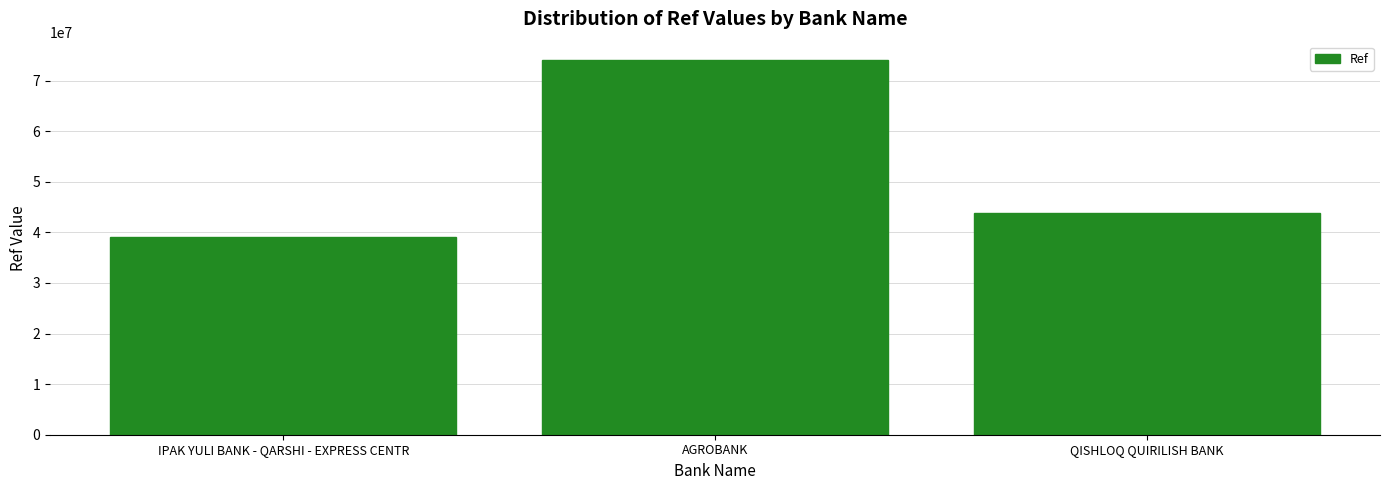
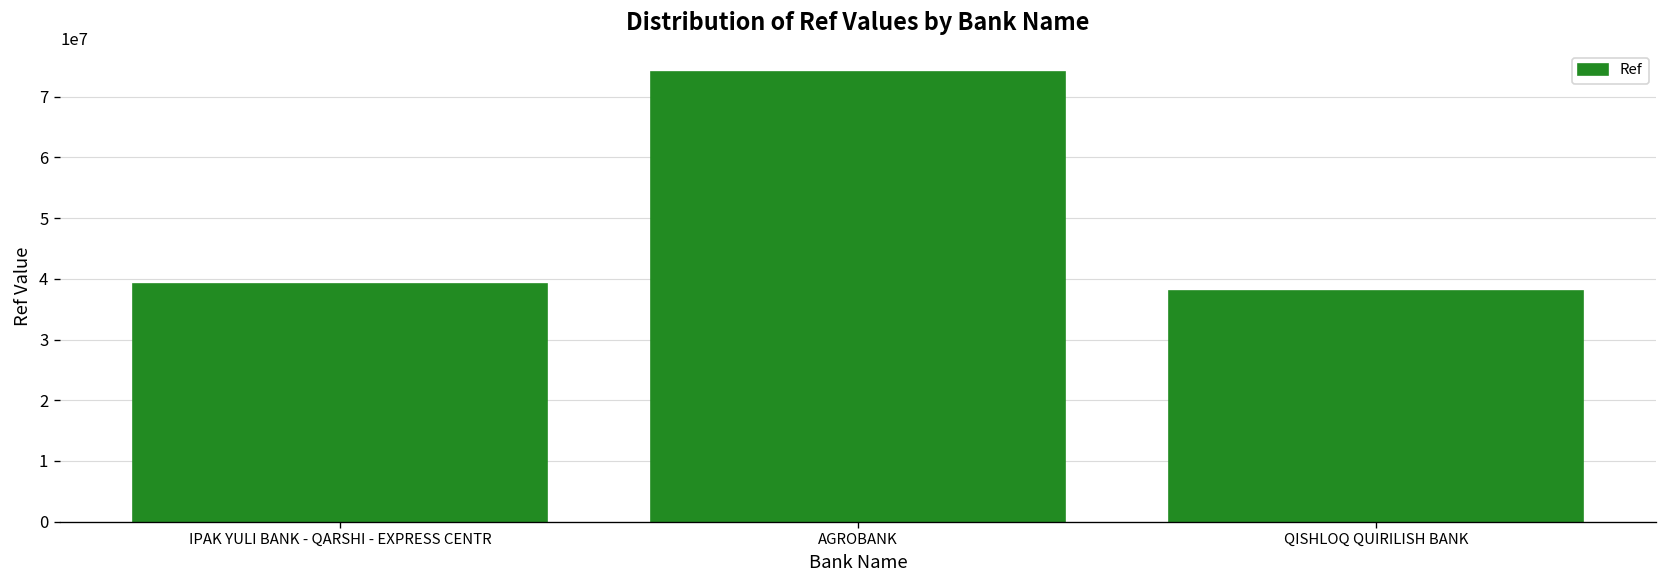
QISHLOQ QUIRILISH BANK: 44000000 -> 38000000
